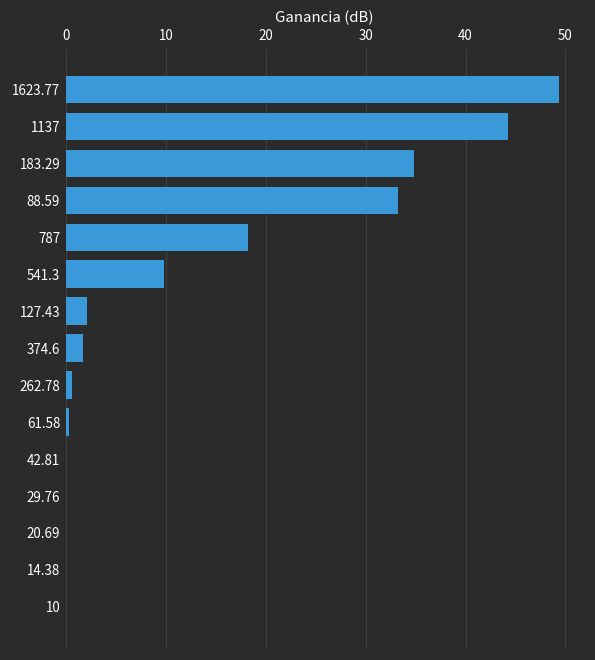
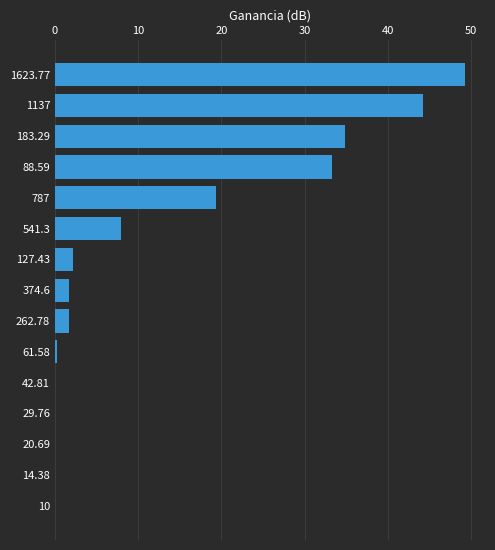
787: 18 -> 19
541.3: 10 -> 8
262.78: 1 -> 2
